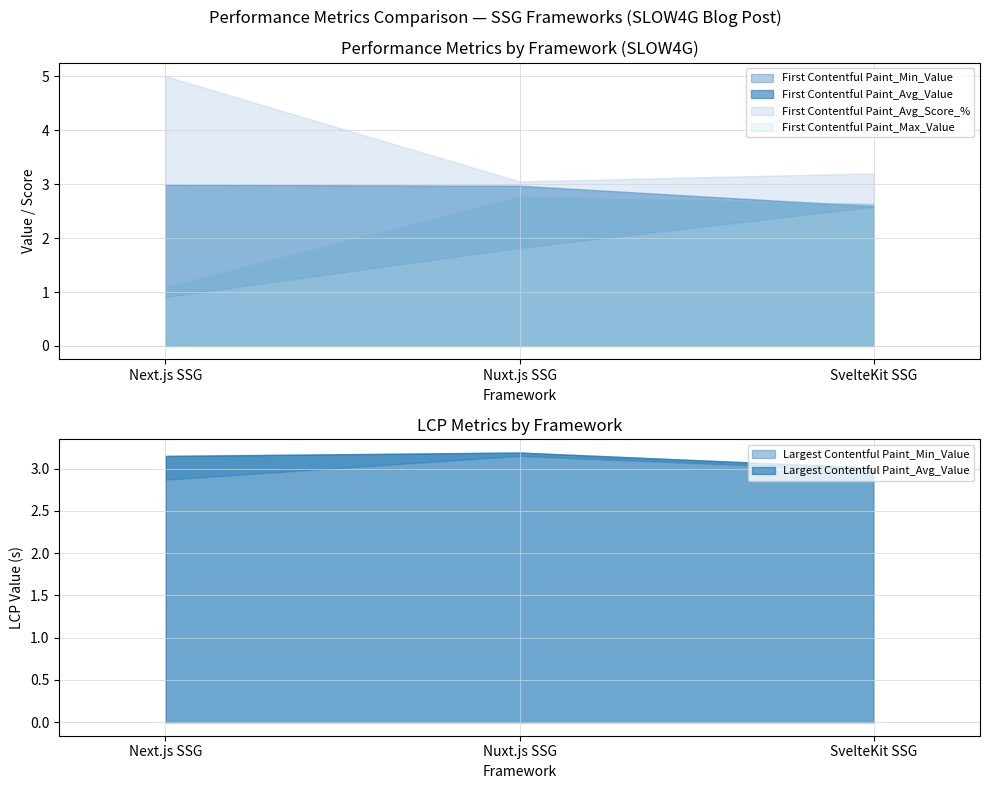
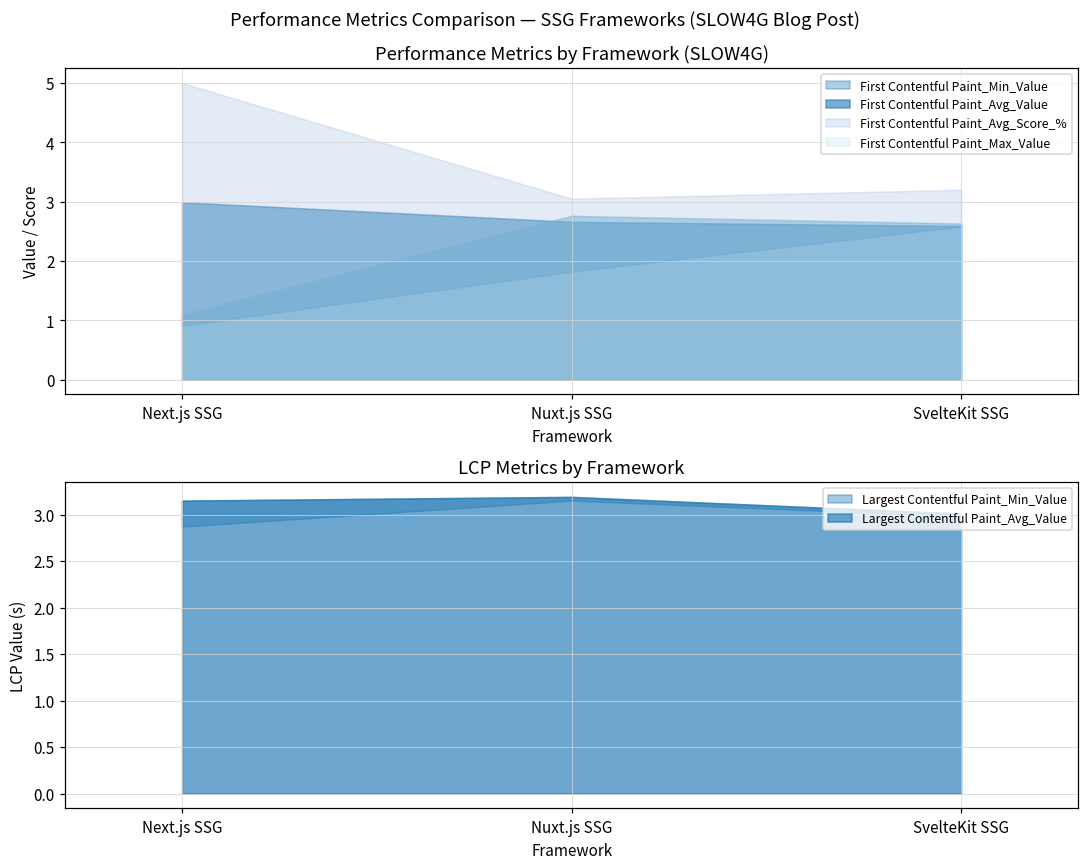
Performance Metrics by Framework (SLOW4G), First Contentful Paint_Avg_Value, Nuxt.js SSG: 3.0 -> 2.7
